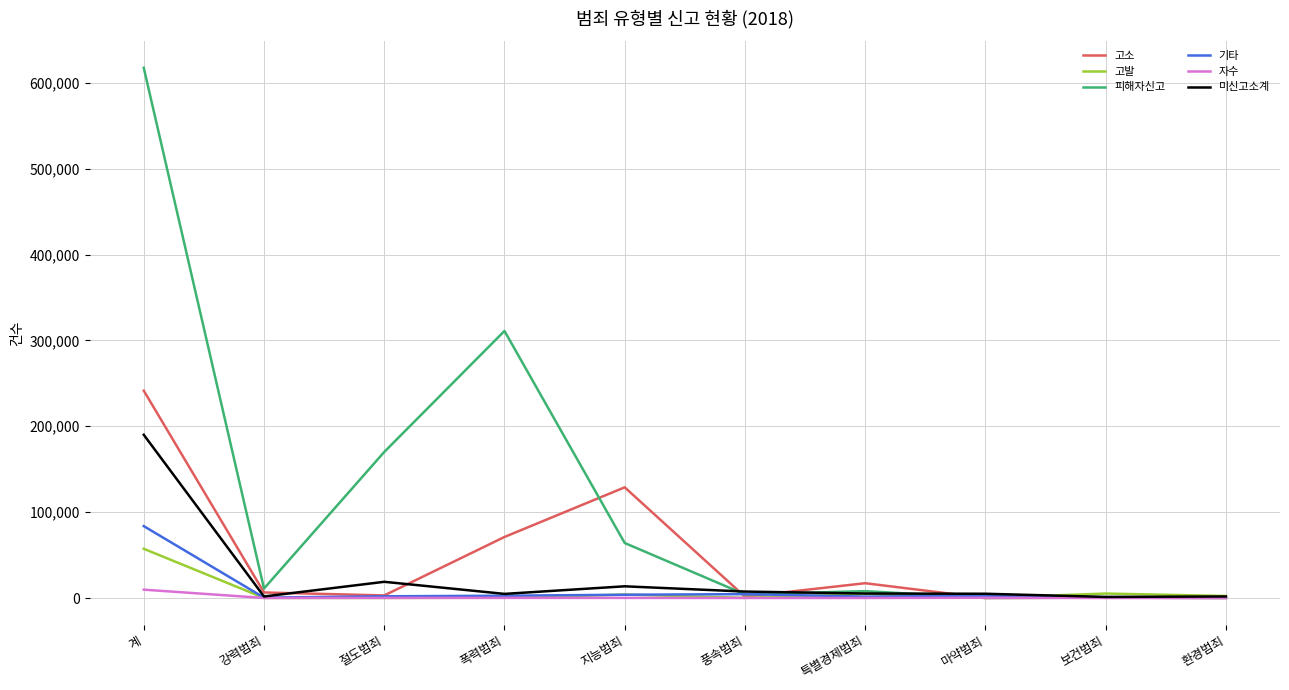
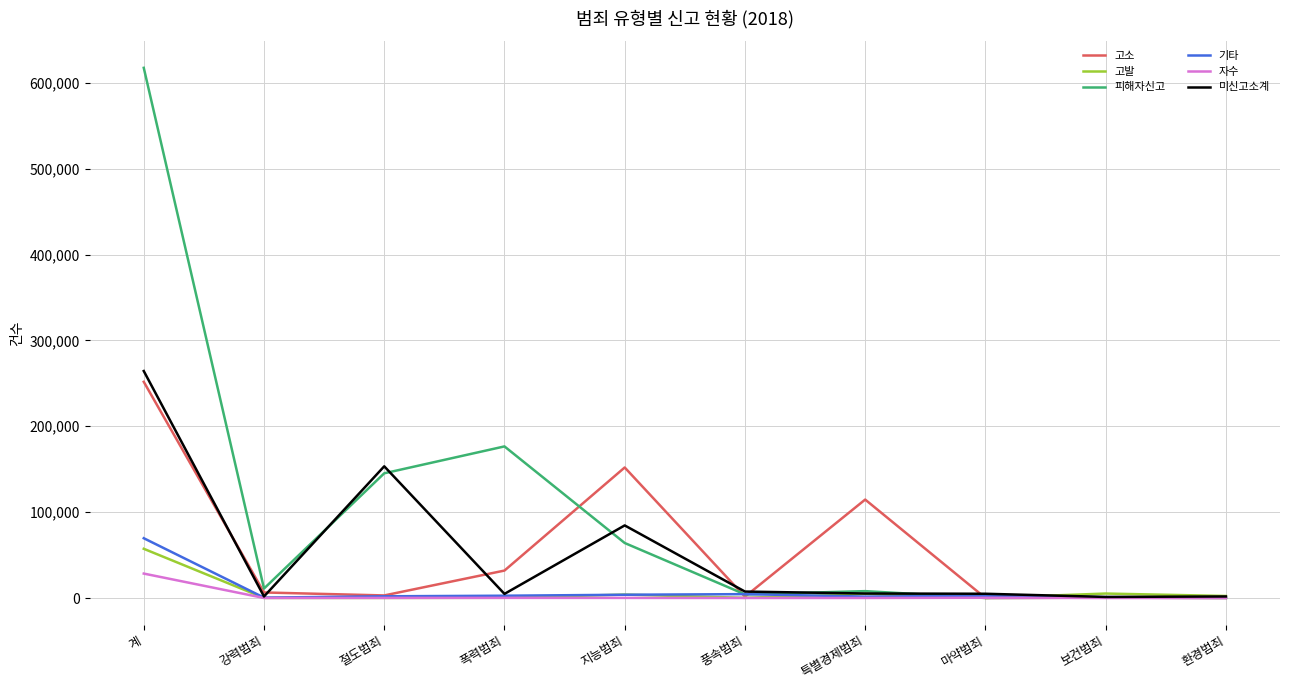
고소, 계: 240,000 -> 250,000
기타, 계: 80,000 -> 70,000
자수, 계: 10,000 -> 30,000
미신고소계, 계: 190,000 -> 260,000
피해자신고, 절도범죄: 170,000 -> 150,000
미신고소계, 절도범죄: 20,000 -> 150,000
고소, 폭력범죄: 70,000 -> 30,000
피해자신고, 폭력범죄: 310,000 -> 180,000
고소, 지능범죄: 130,000 -> 150,000
미신고소계, 지능범죄: 10,000 -> 80,000
고소, 특별경제범죄: 20,000 -> 110,000
